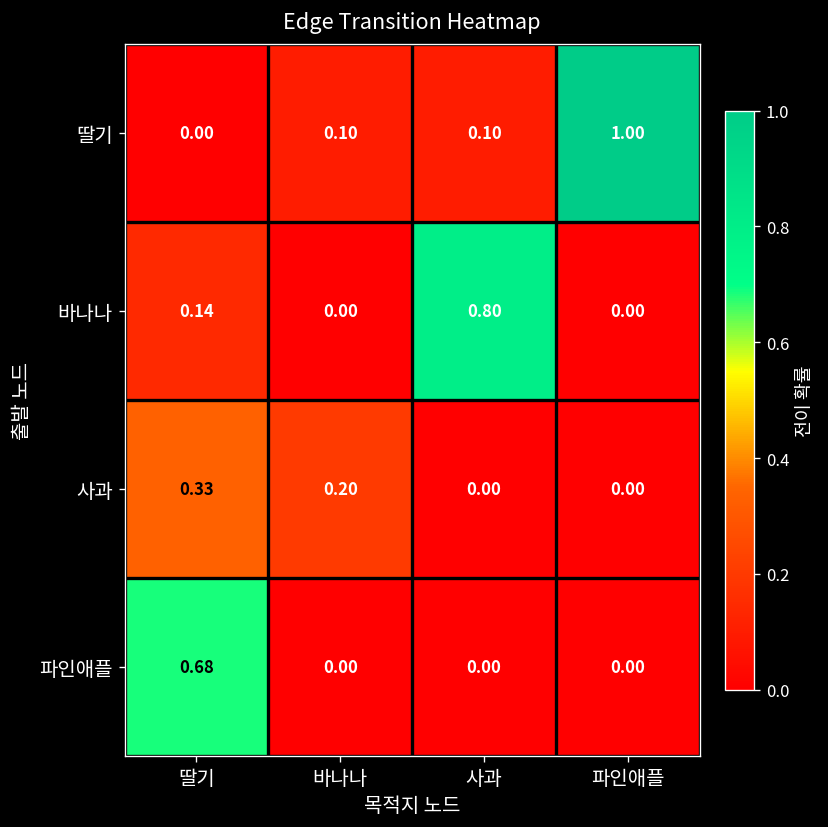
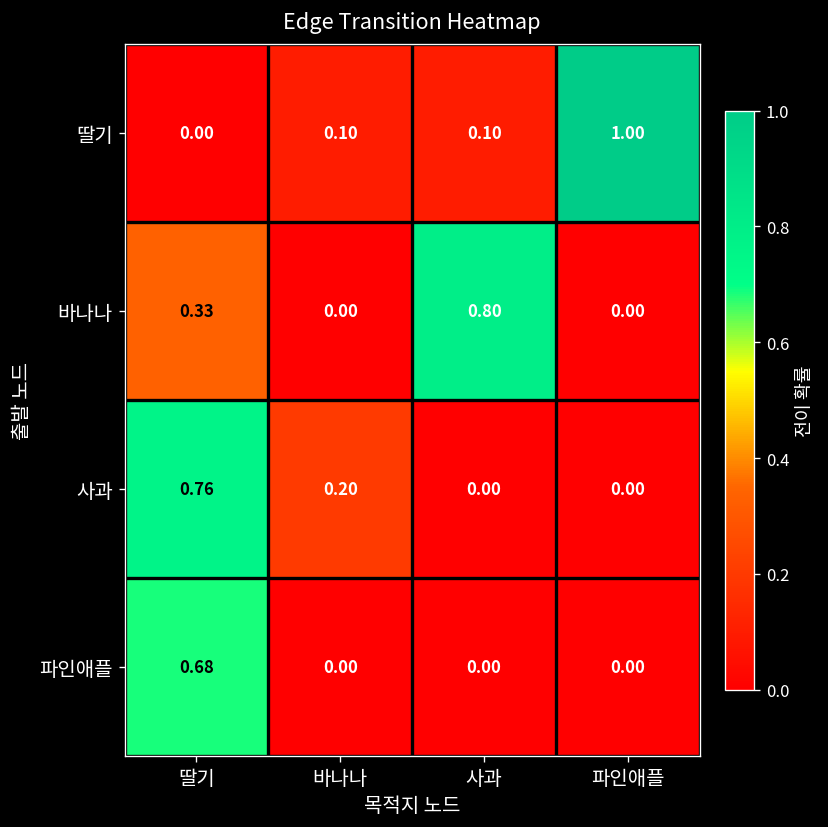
바나나, 딸기: 0.14 -> 0.33
사과, 딸기: 0.33 -> 0.76
